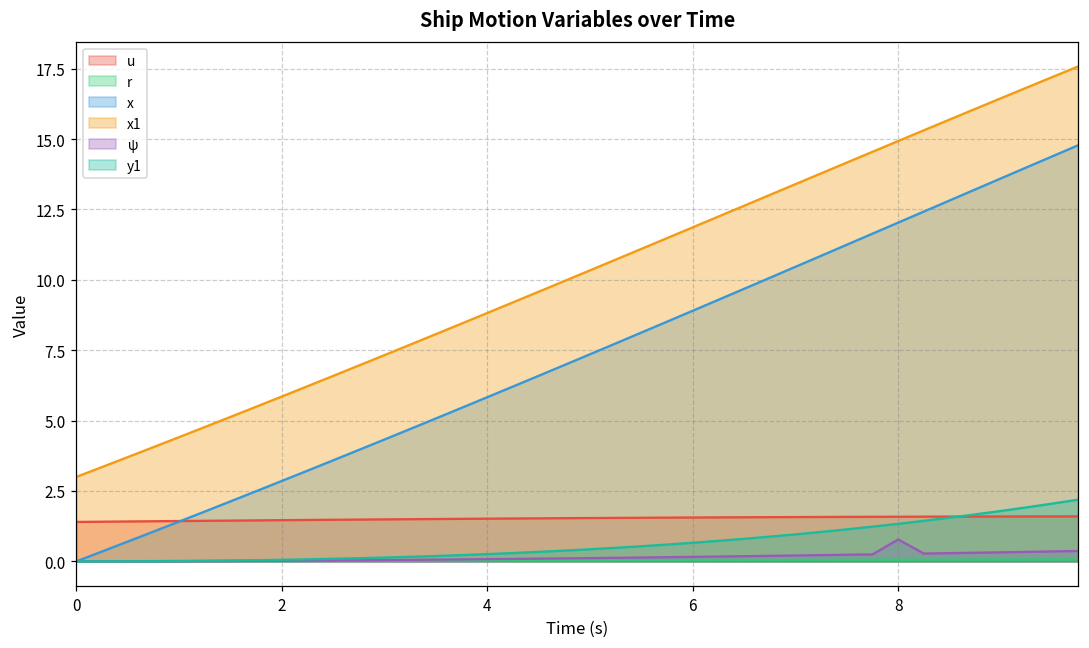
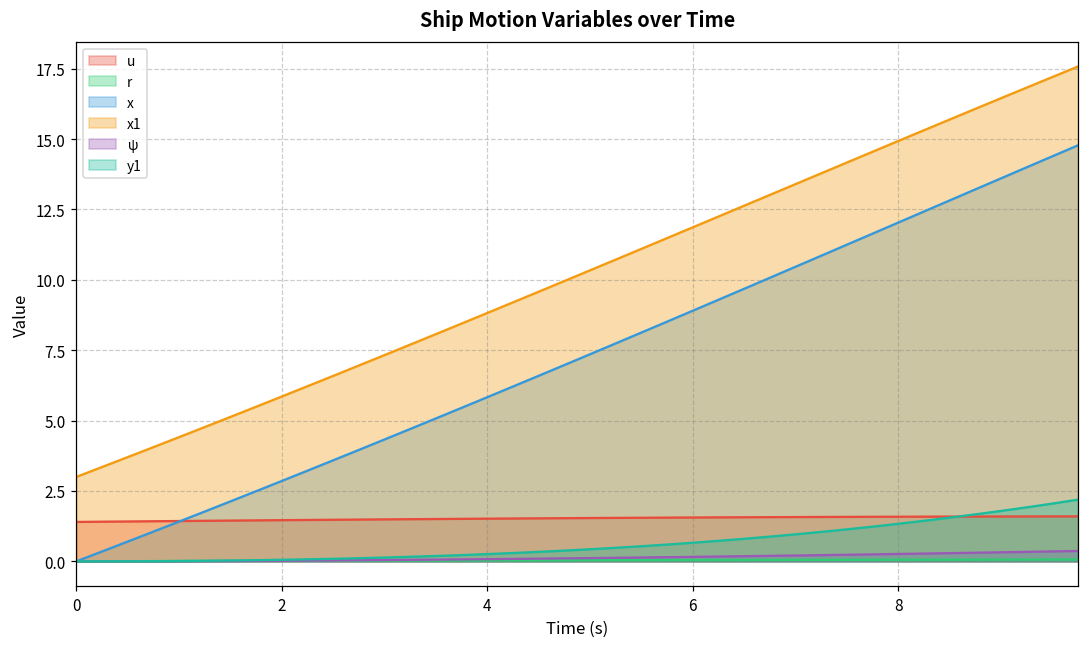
ψ, 8: 0.8 -> 0.3
